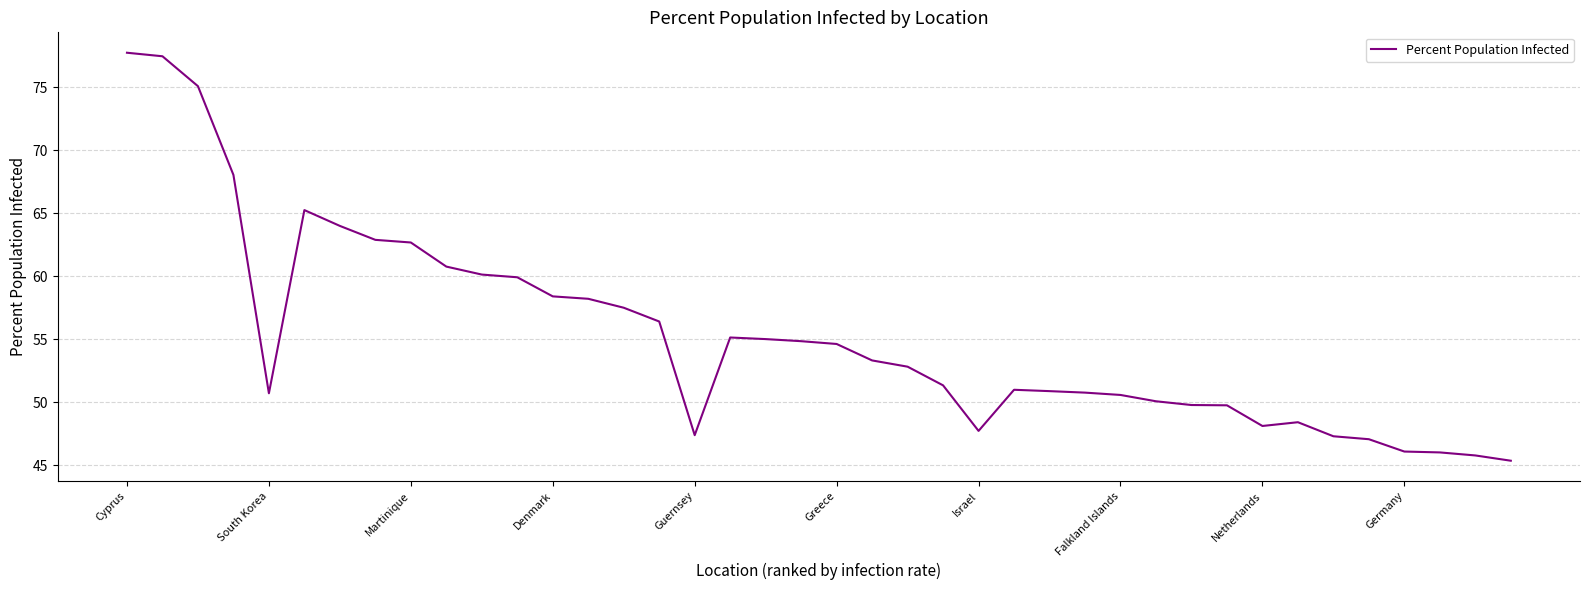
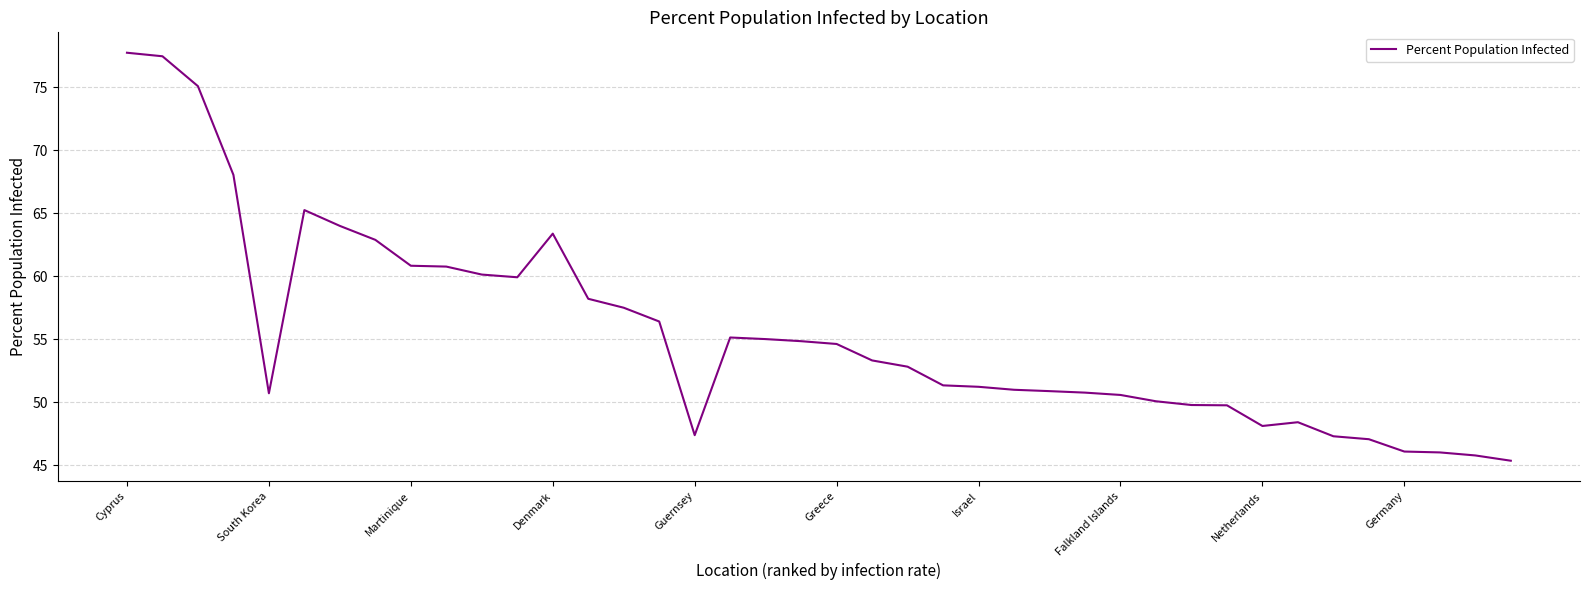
Martinique: 62.7 -> 60.8
Denmark: 58.4 -> 63.4
Israel: 47.7 -> 51.2
